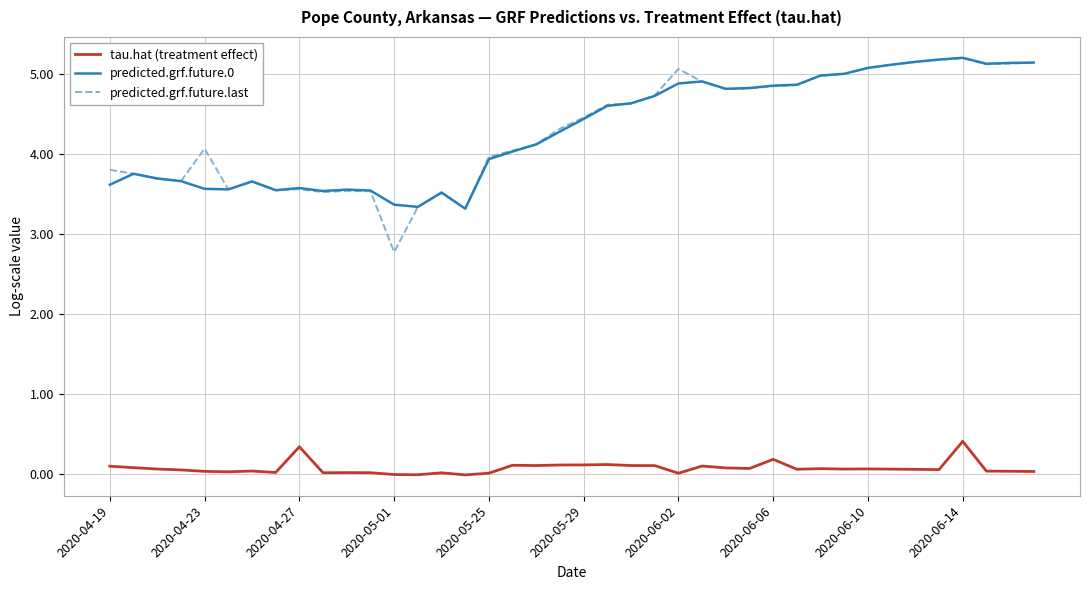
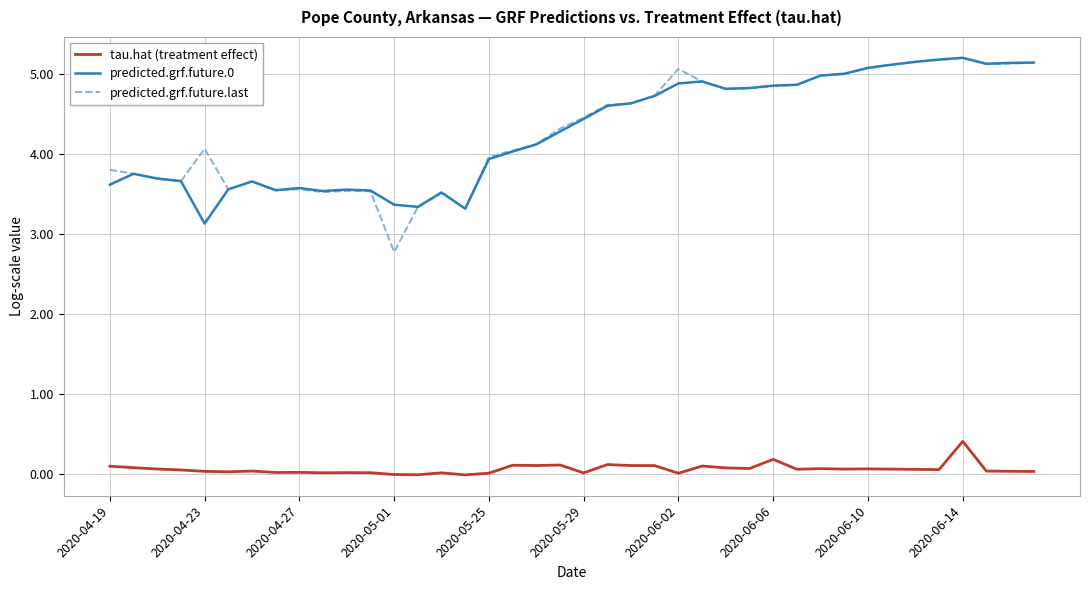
predicted.grf.future.0, 2020-04-23: 3.6 -> 3.1
tau.hat (treatment effect), 2020-04-27: 0.3 -> 0.0
tau.hat (treatment effect), 2020-05-29: 0.1 -> 0.0
